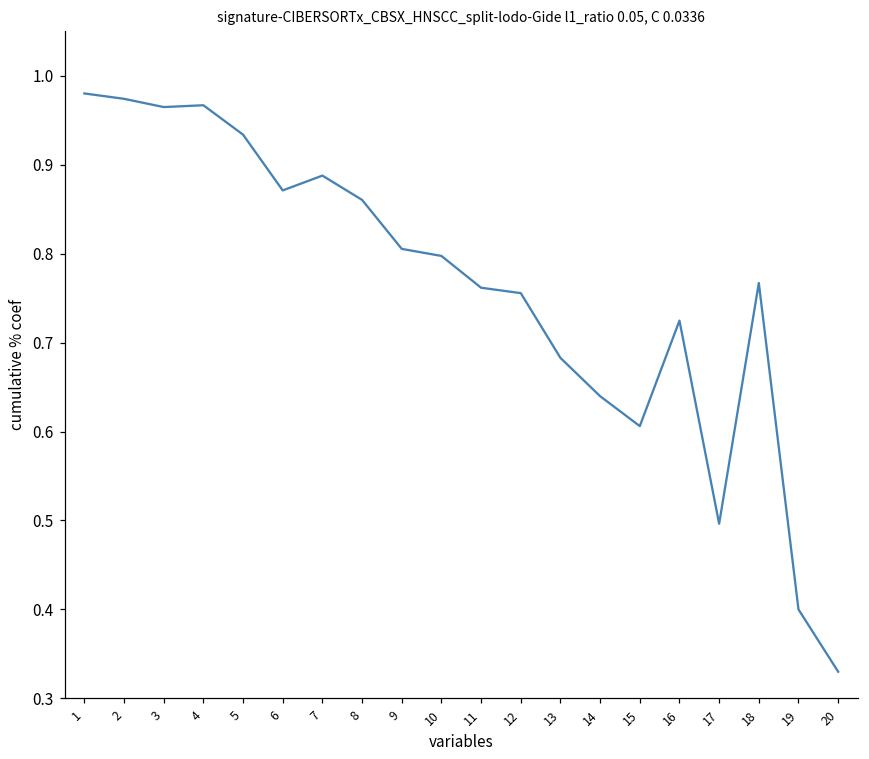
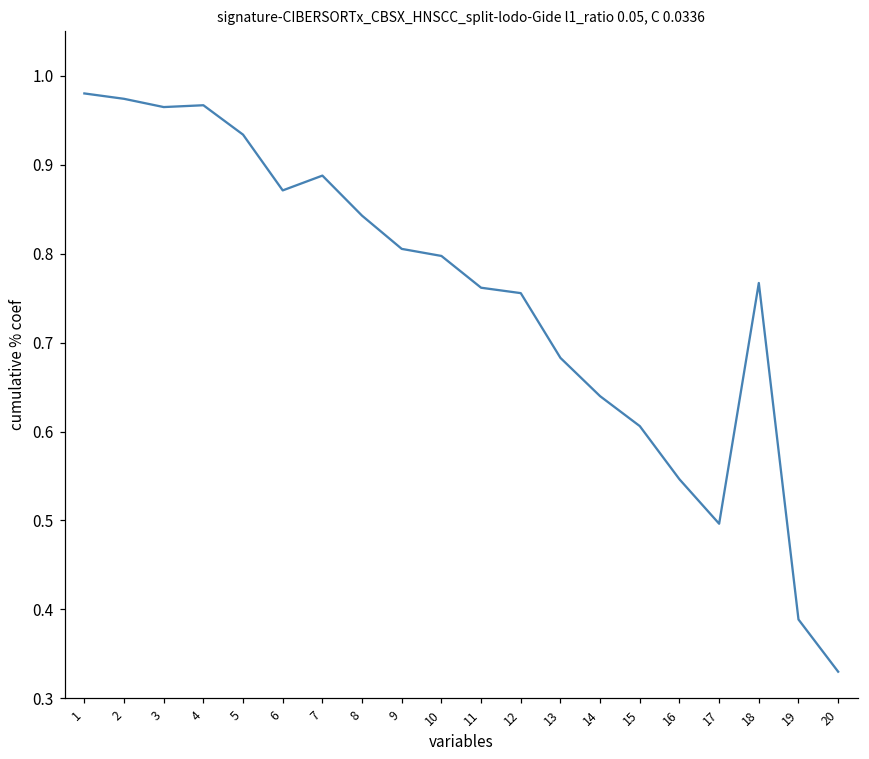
8: 0.86 -> 0.84
16: 0.72 -> 0.55
19: 0.40 -> 0.39
